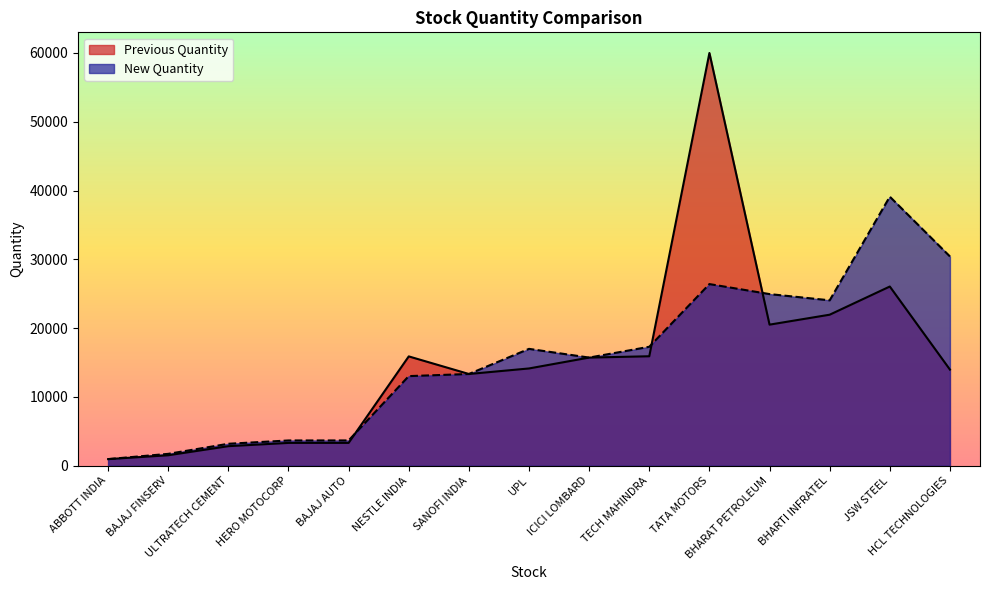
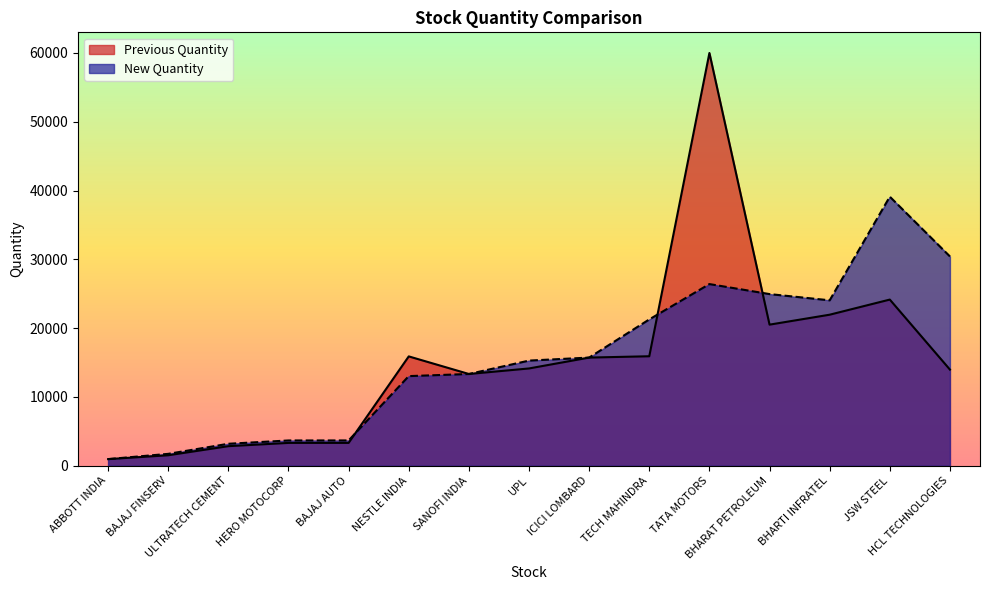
New Quantity, UPL: 17000 -> 15000
New Quantity, TECH MAHINDRA: 17000 -> 21000
Previous Quantity, JSW STEEL: 26000 -> 24000
